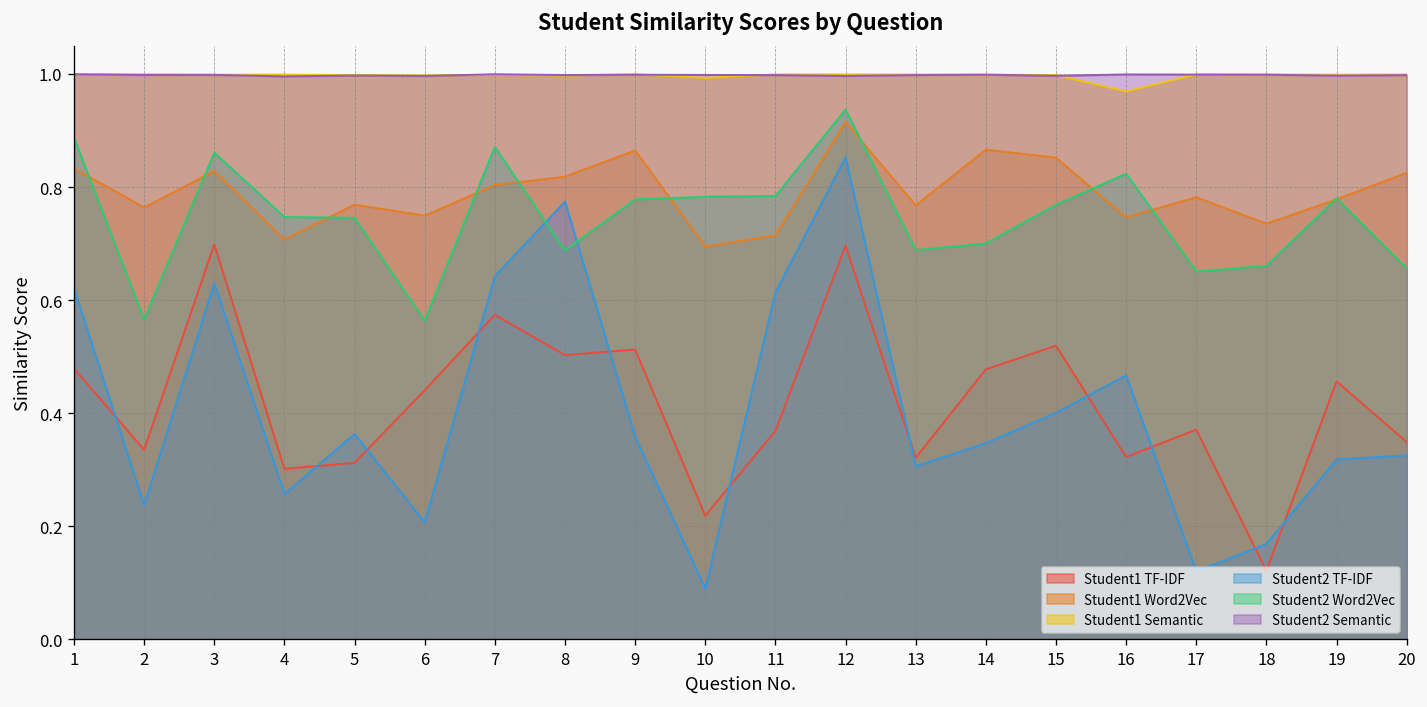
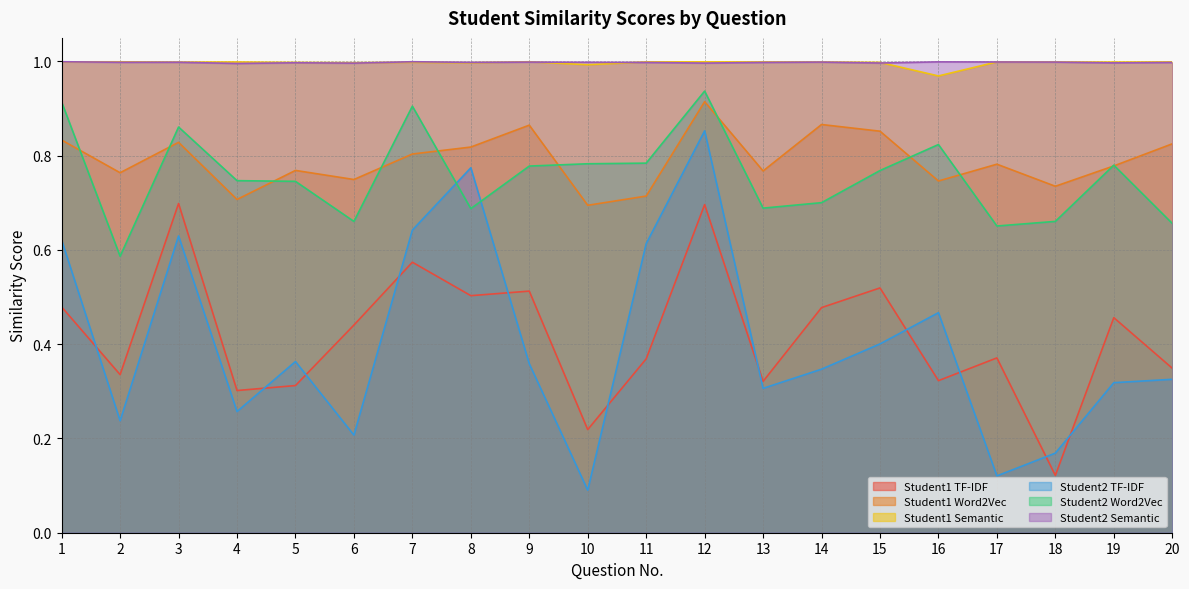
Student2 Word2Vec, 1: 0.89 -> 0.91
Student2 Word2Vec, 2: 0.57 -> 0.59
Student2 Word2Vec, 6: 0.56 -> 0.66
Student2 Word2Vec, 7: 0.87 -> 0.91
